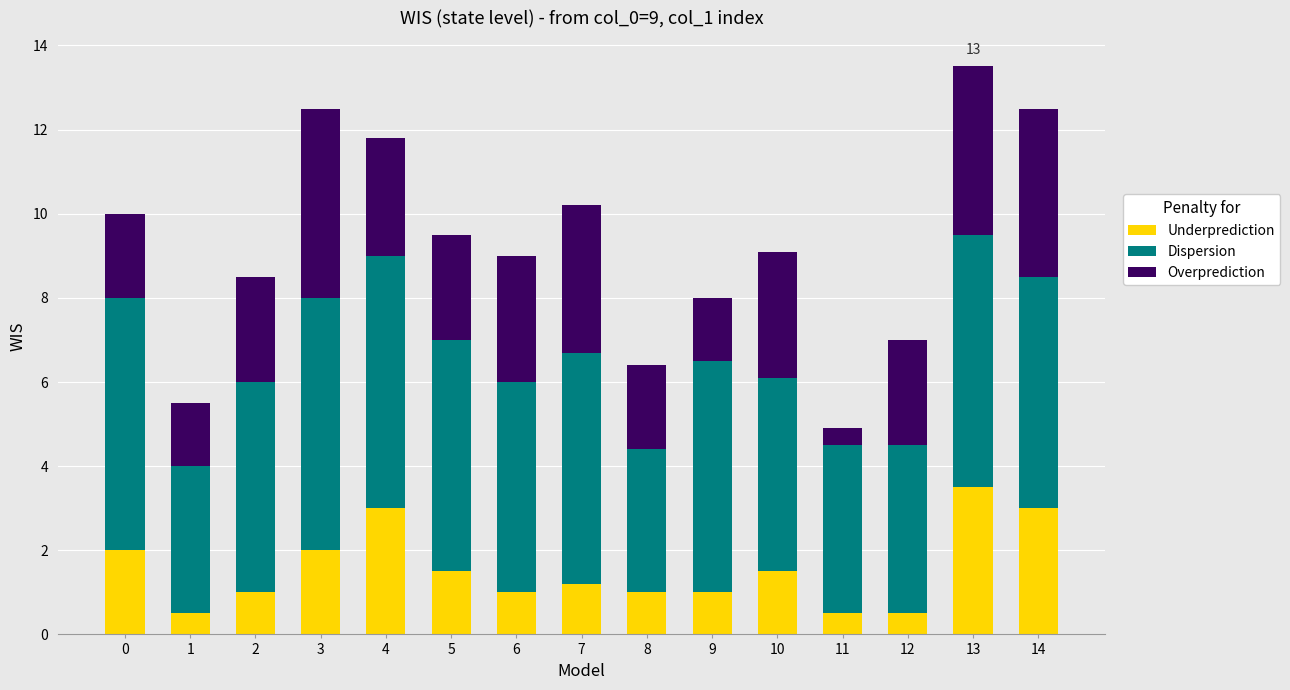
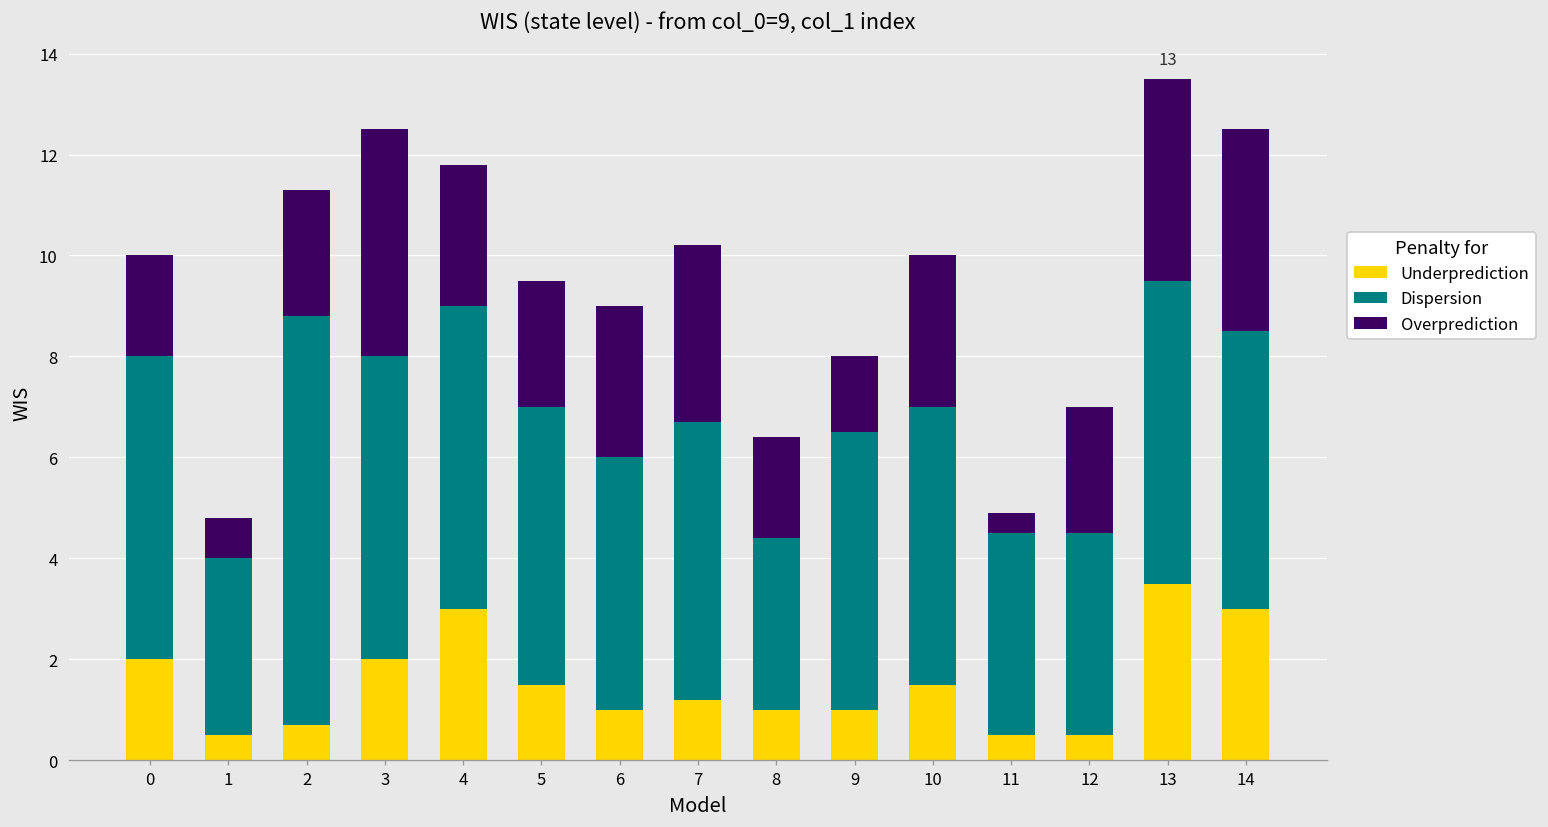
Overprediction, 1: 1.5 -> 0.8
Underprediction, 2: 1.0 -> 0.7
Dispersion, 2: 5.0 -> 8.1
Dispersion, 10: 4.6 -> 5.5
